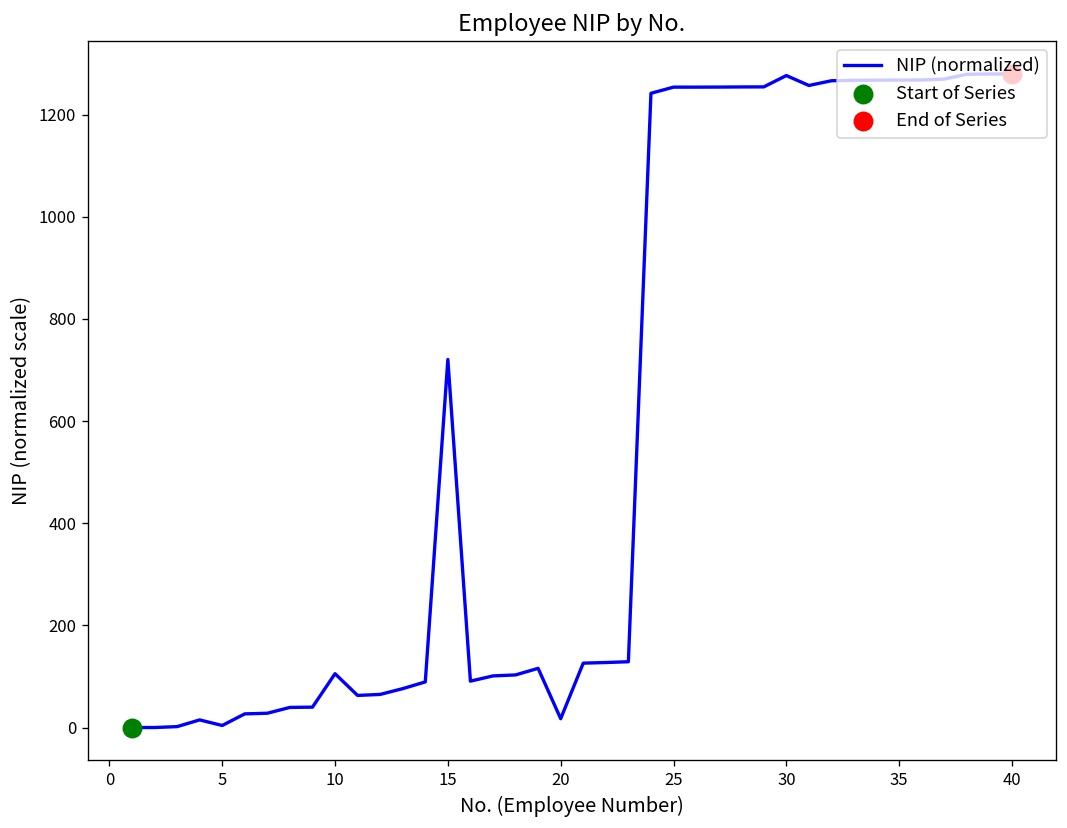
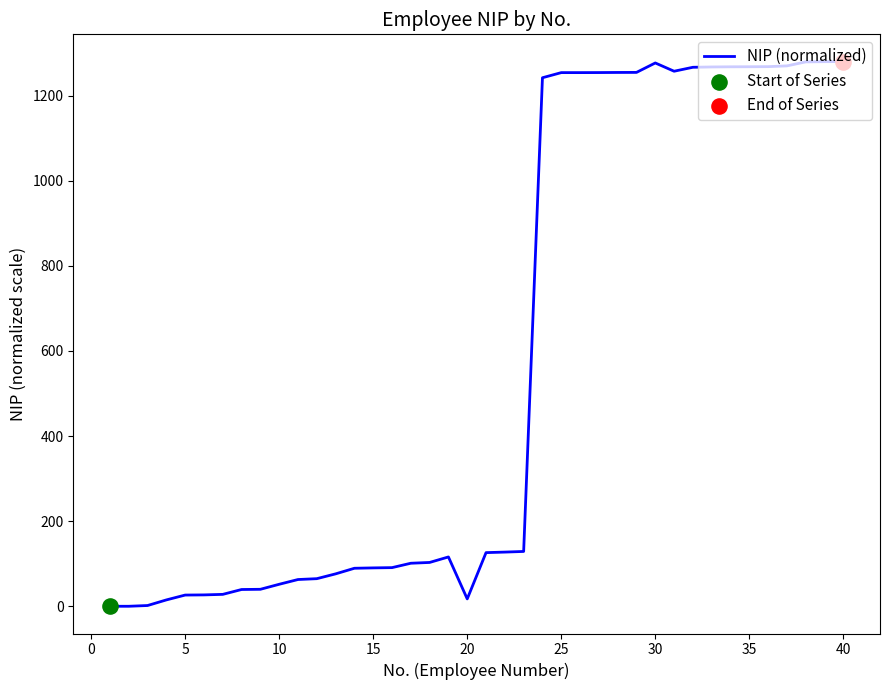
NIP (normalized), 5: 0 -> 30
NIP (normalized), 10: 110 -> 50
NIP (normalized), 15: 720 -> 90
